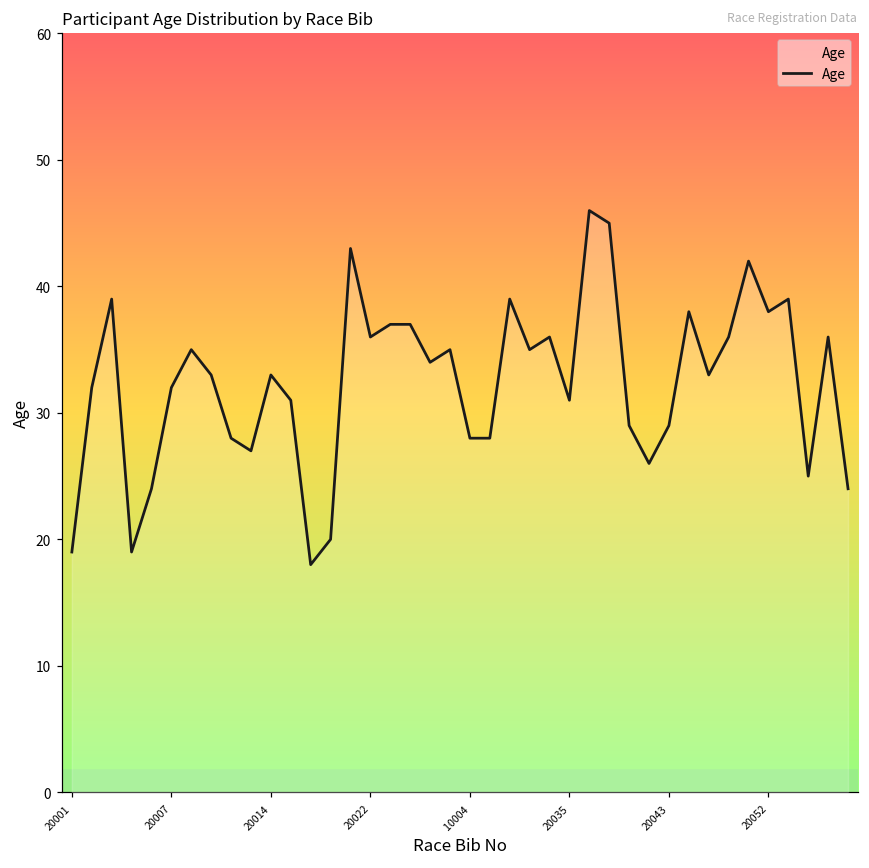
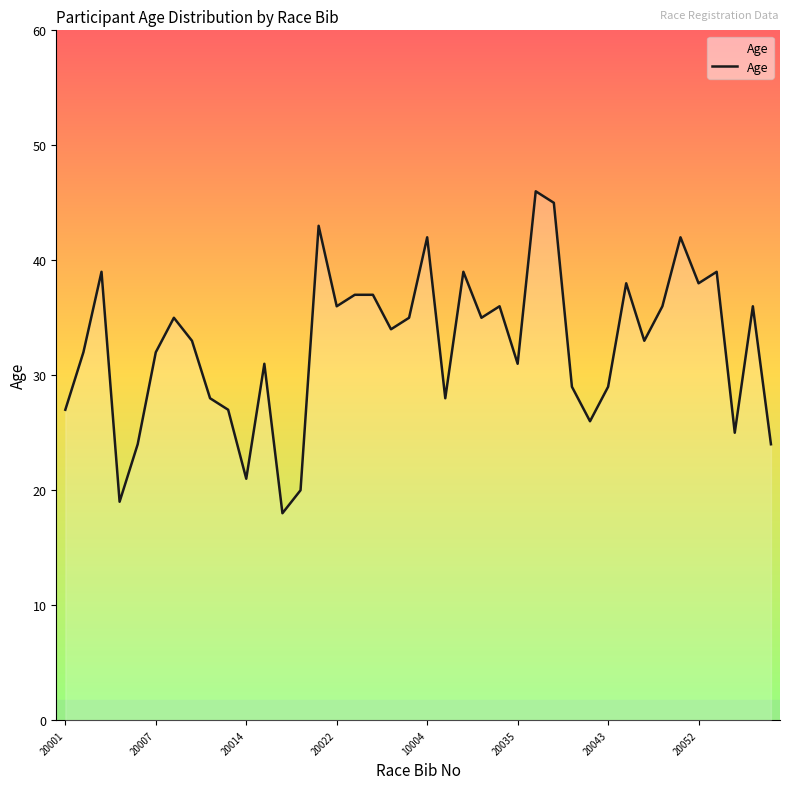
20001: 19 -> 27
20014: 33 -> 21
10004: 28 -> 42
